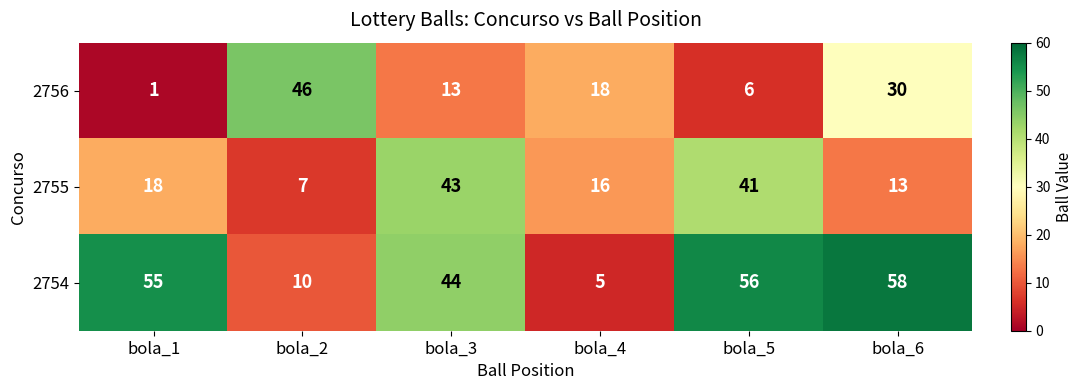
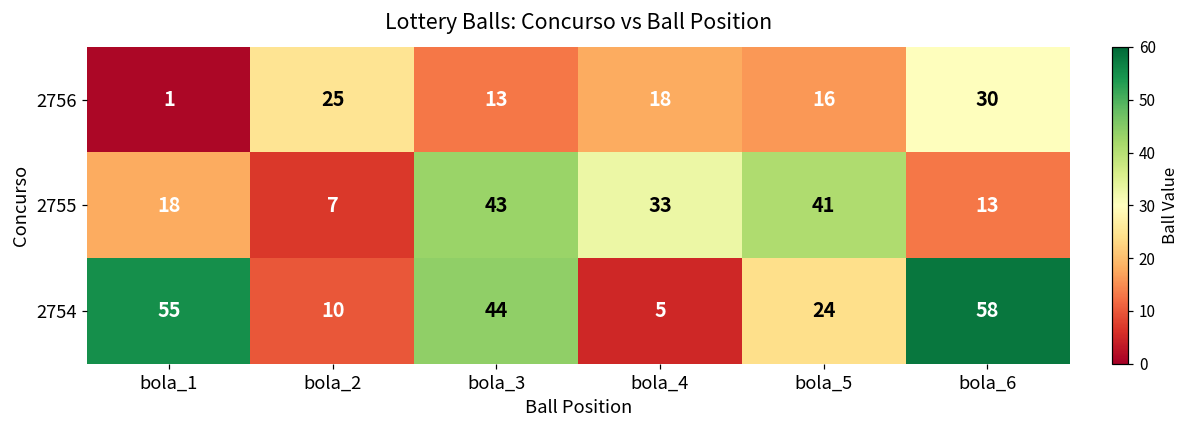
2756, bola_2: 46 -> 25
2756, bola_5: 6 -> 16
2755, bola_4: 16 -> 33
2754, bola_5: 56 -> 24
